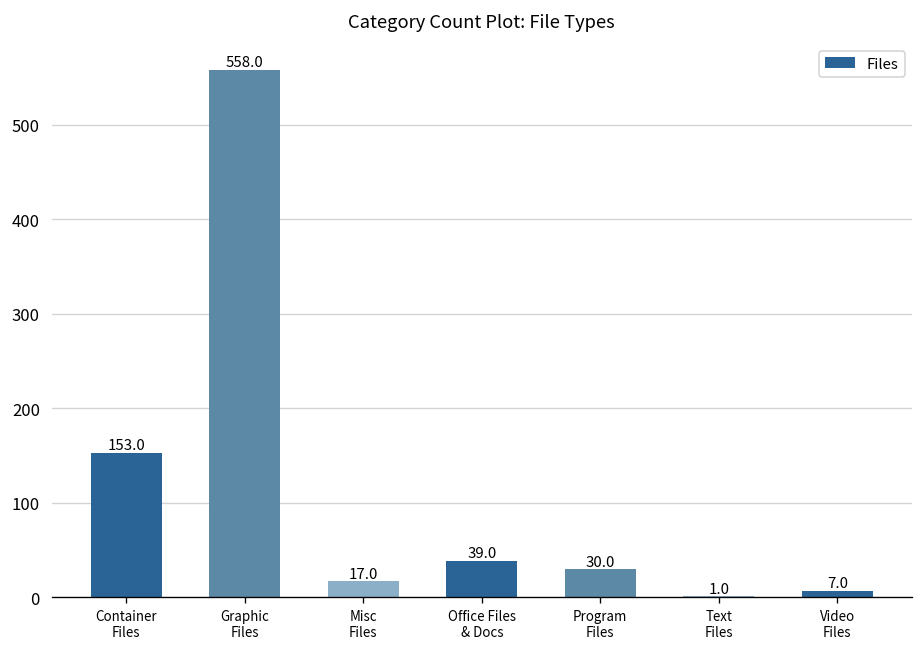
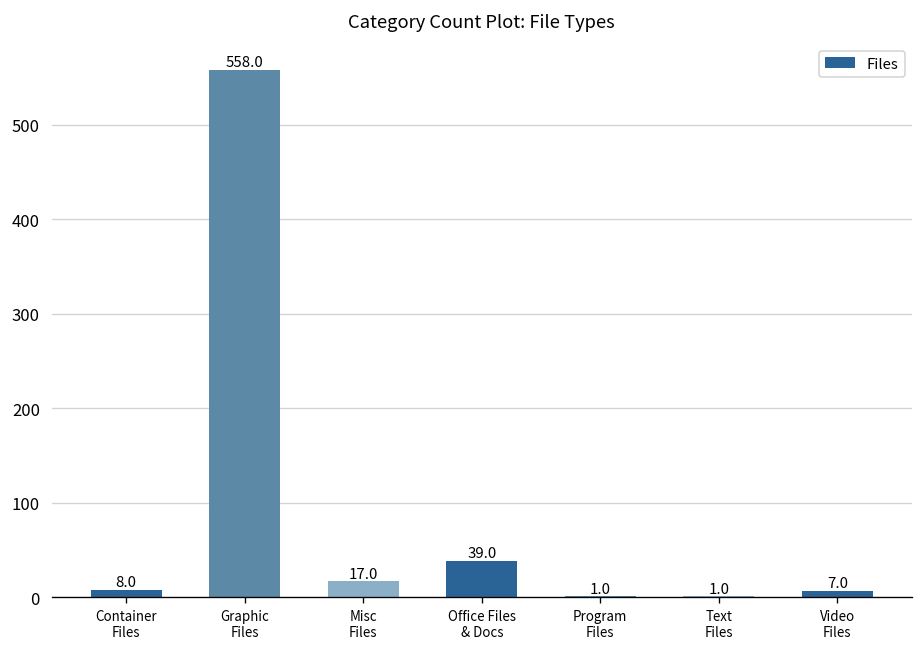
Container Files: 153.0 -> 8.0
Program Files: 30.0 -> 1.0
